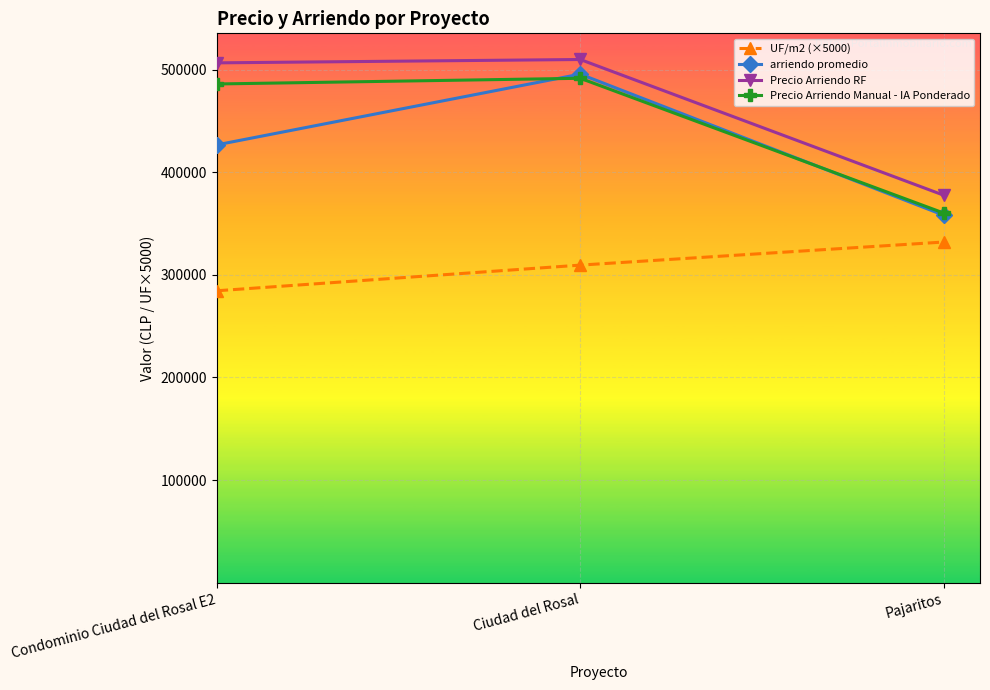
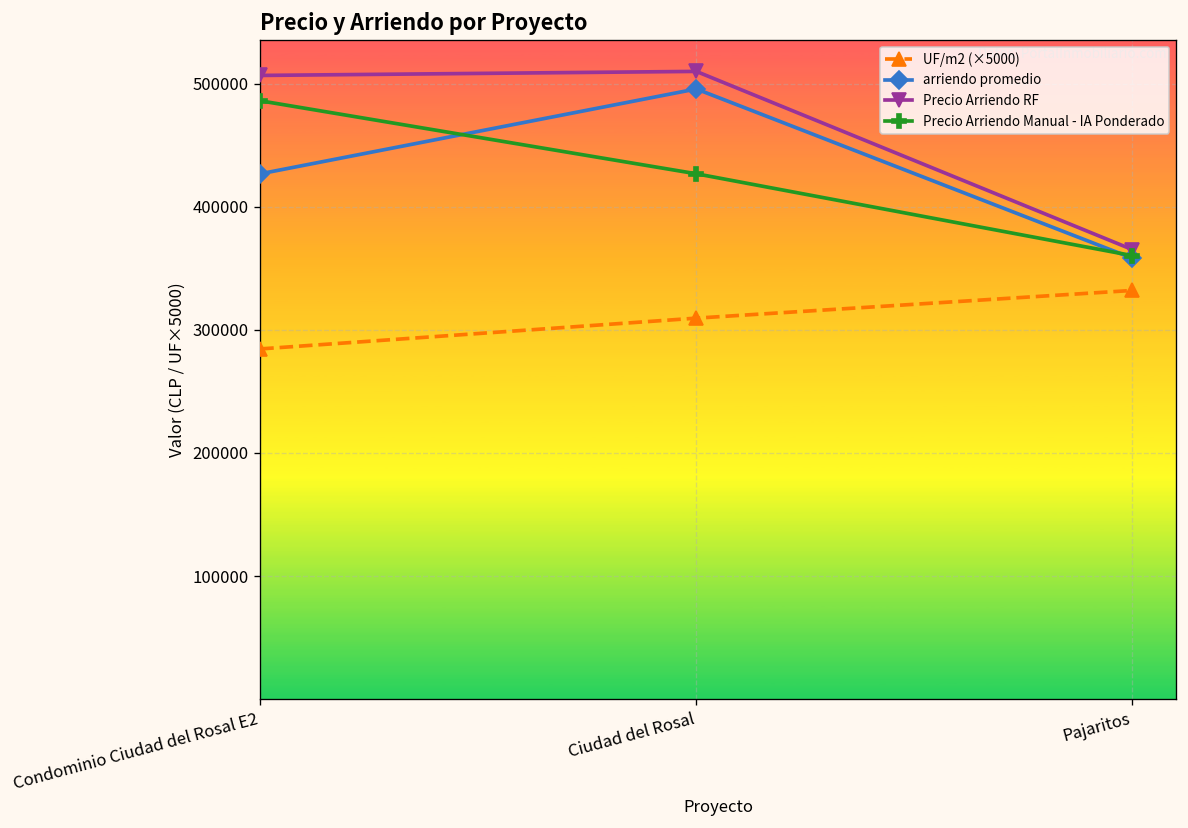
Precio Arriendo Manual - IA Ponderado, Ciudad del Rosal: 492000 -> 427000
Precio Arriendo RF, Pajaritos: 378000 -> 365000
